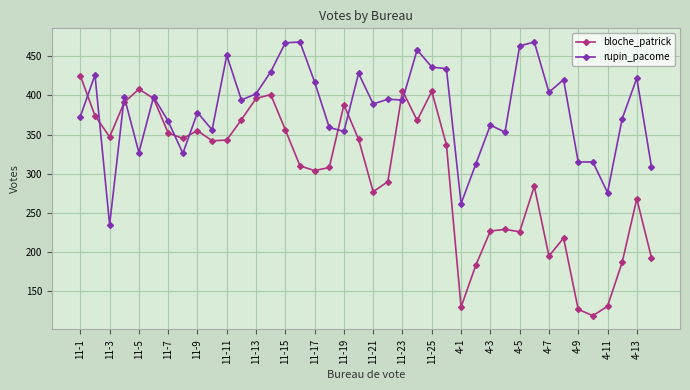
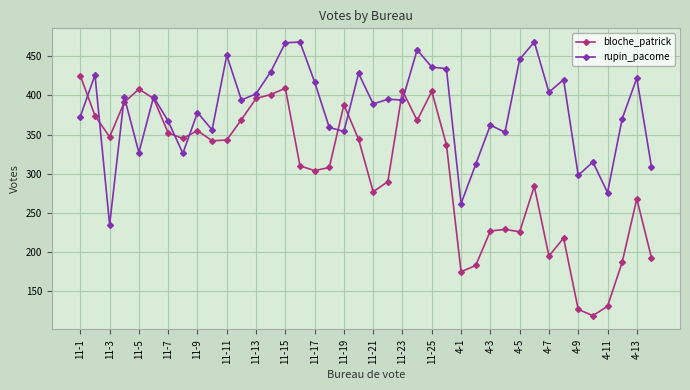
bloche_patrick, 11-15: 360 -> 410
bloche_patrick, 4-1: 130 -> 180
rupin_pacome, 4-5: 460 -> 450
rupin_pacome, 4-9: 320 -> 300
